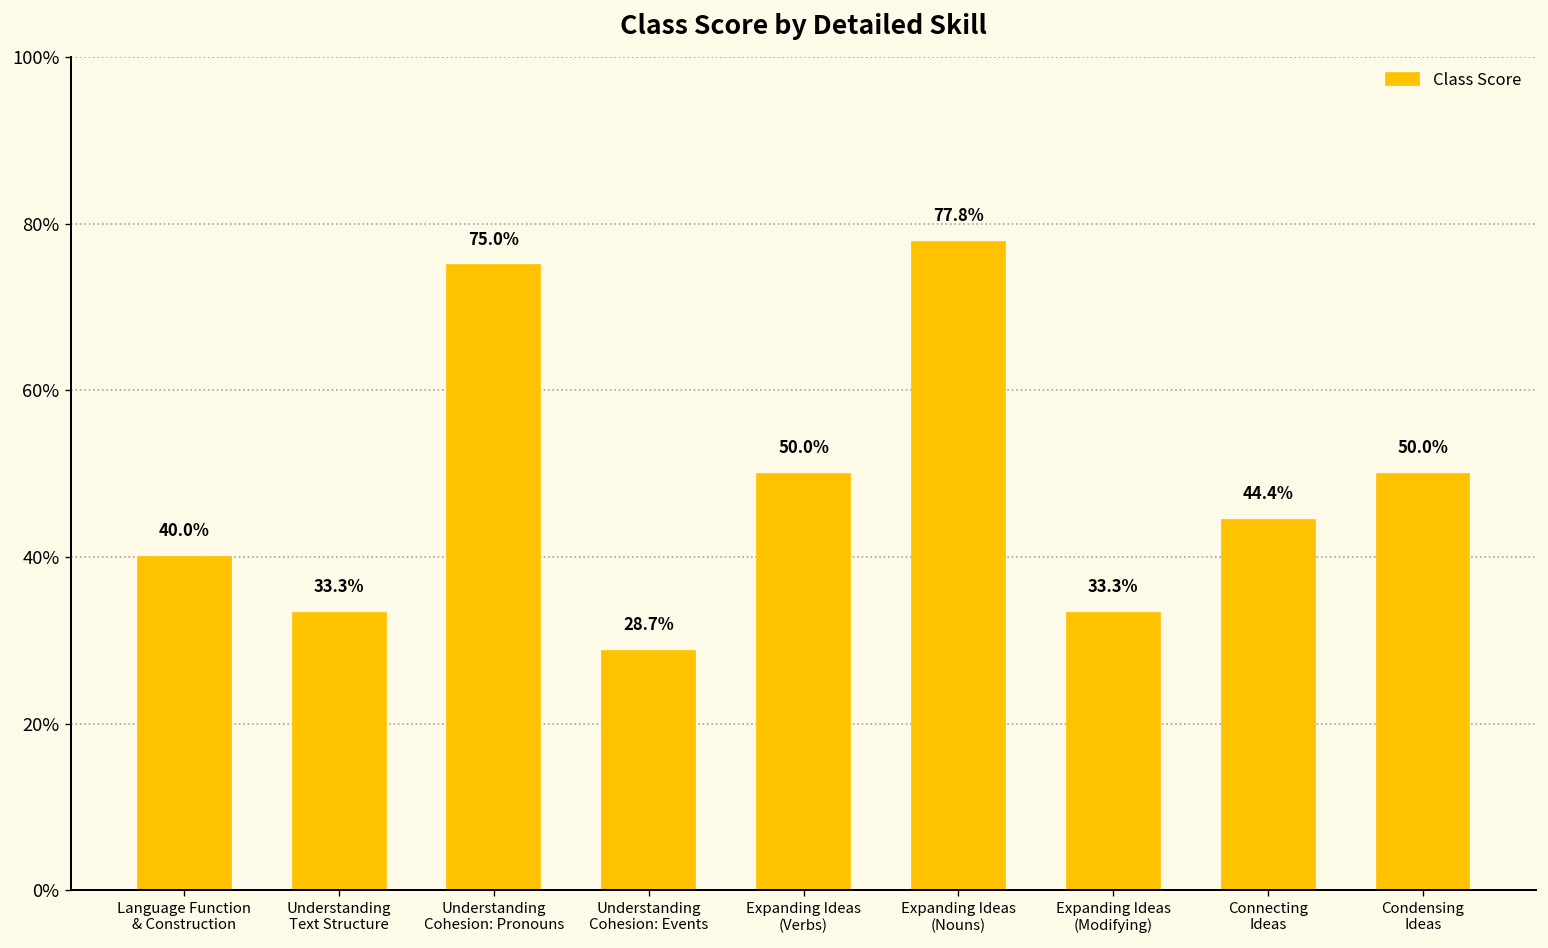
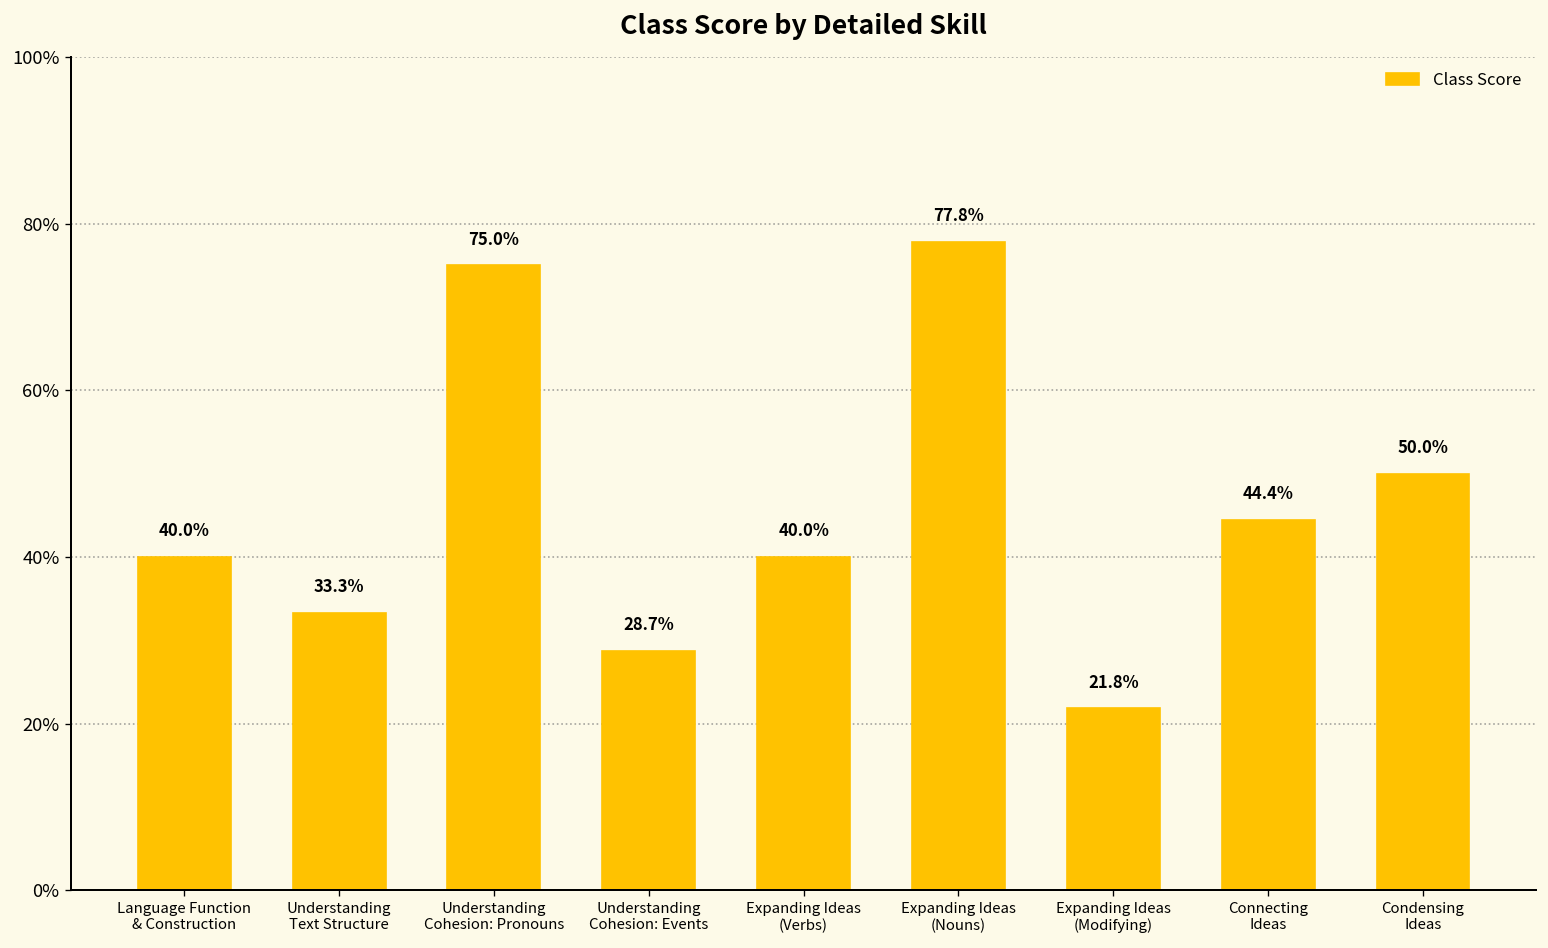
Expanding Ideas (Verbs): 50.0% -> 40.0%
Expanding Ideas (Modifying): 33.3% -> 21.8%
